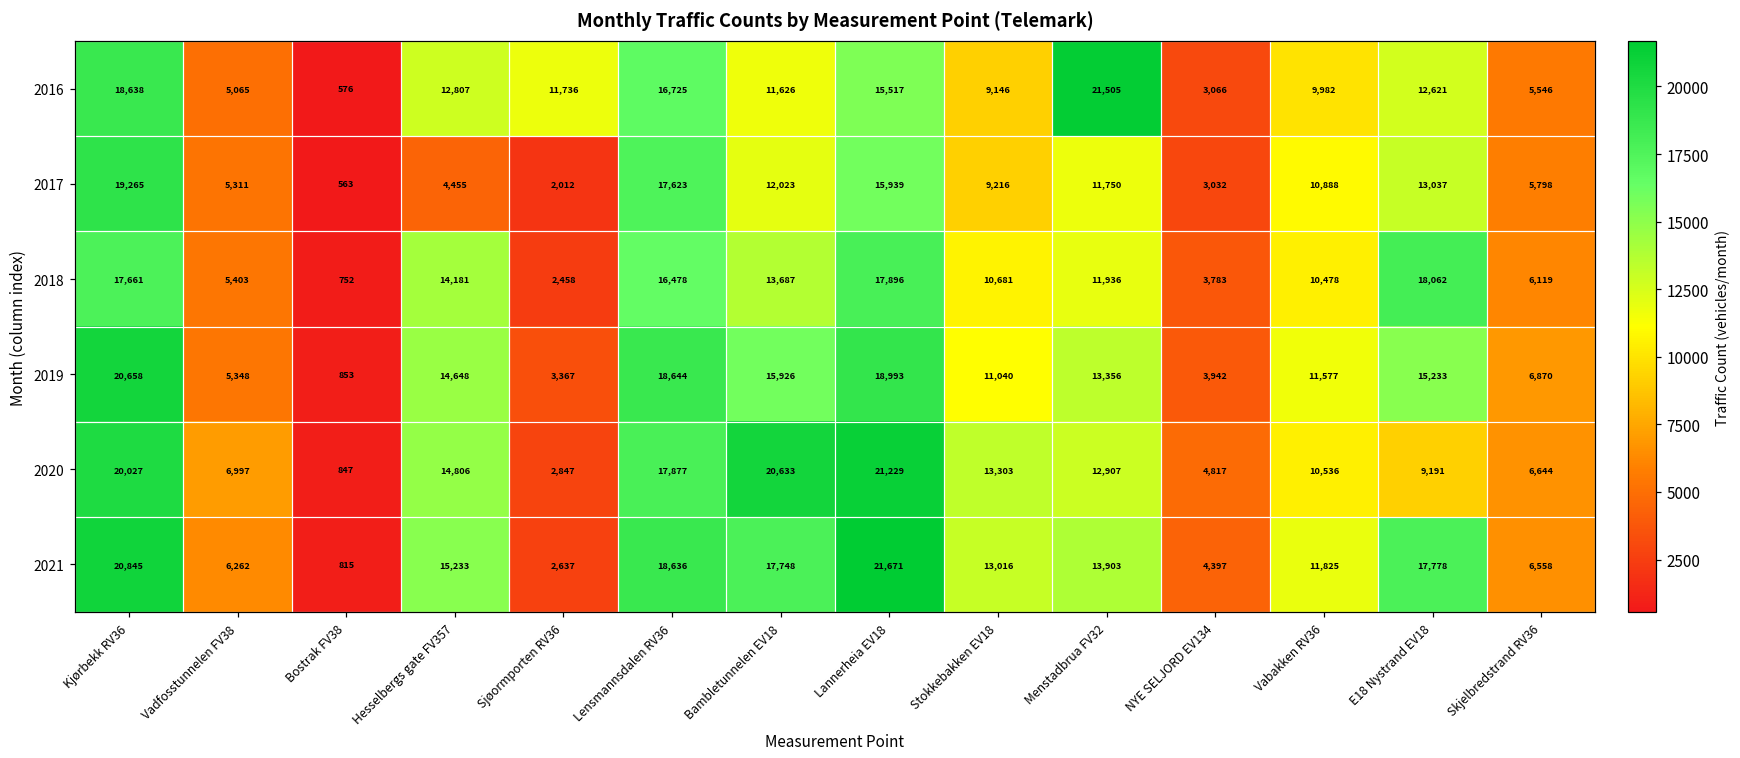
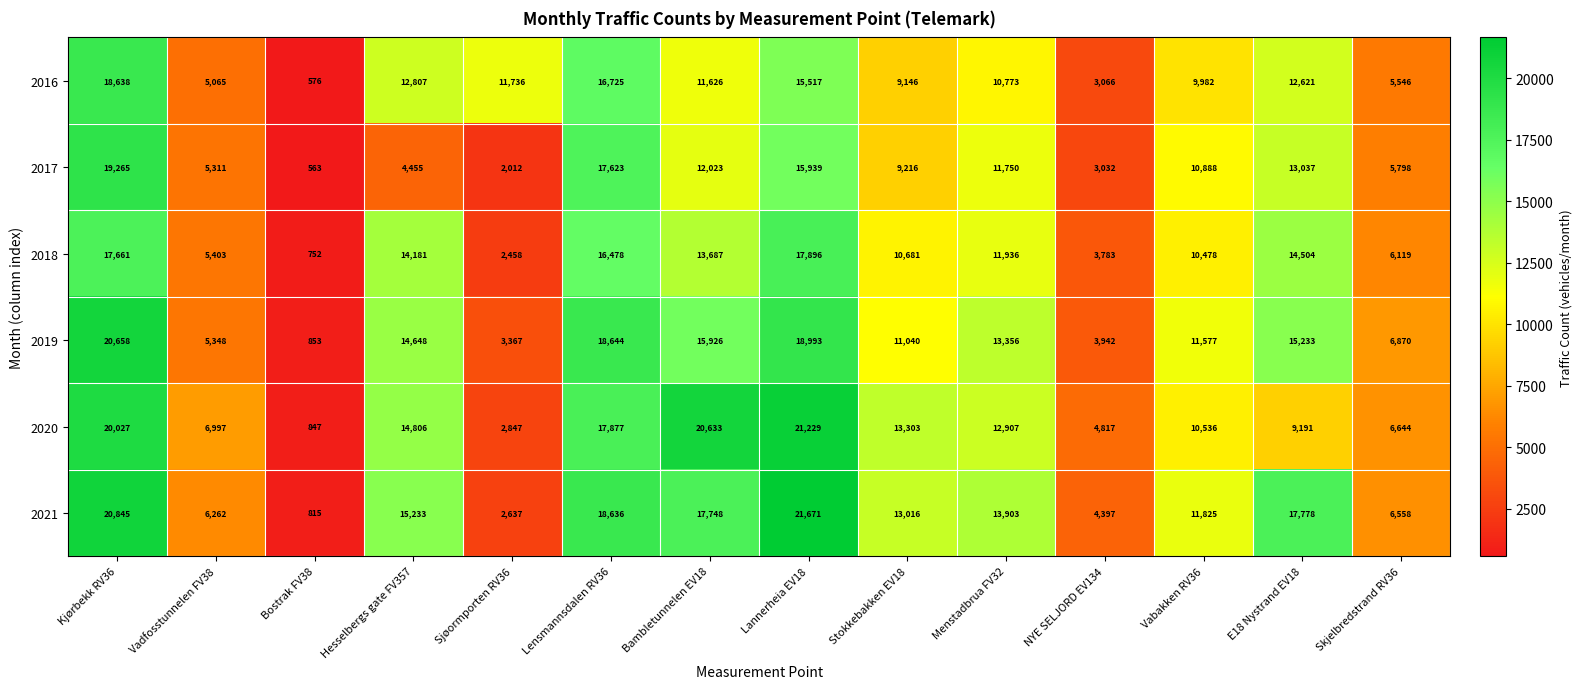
2016, Menstadbrua FV32: 21,505 -> 10,773
2018, E18 Nystrand EV18: 18,062 -> 14,504
